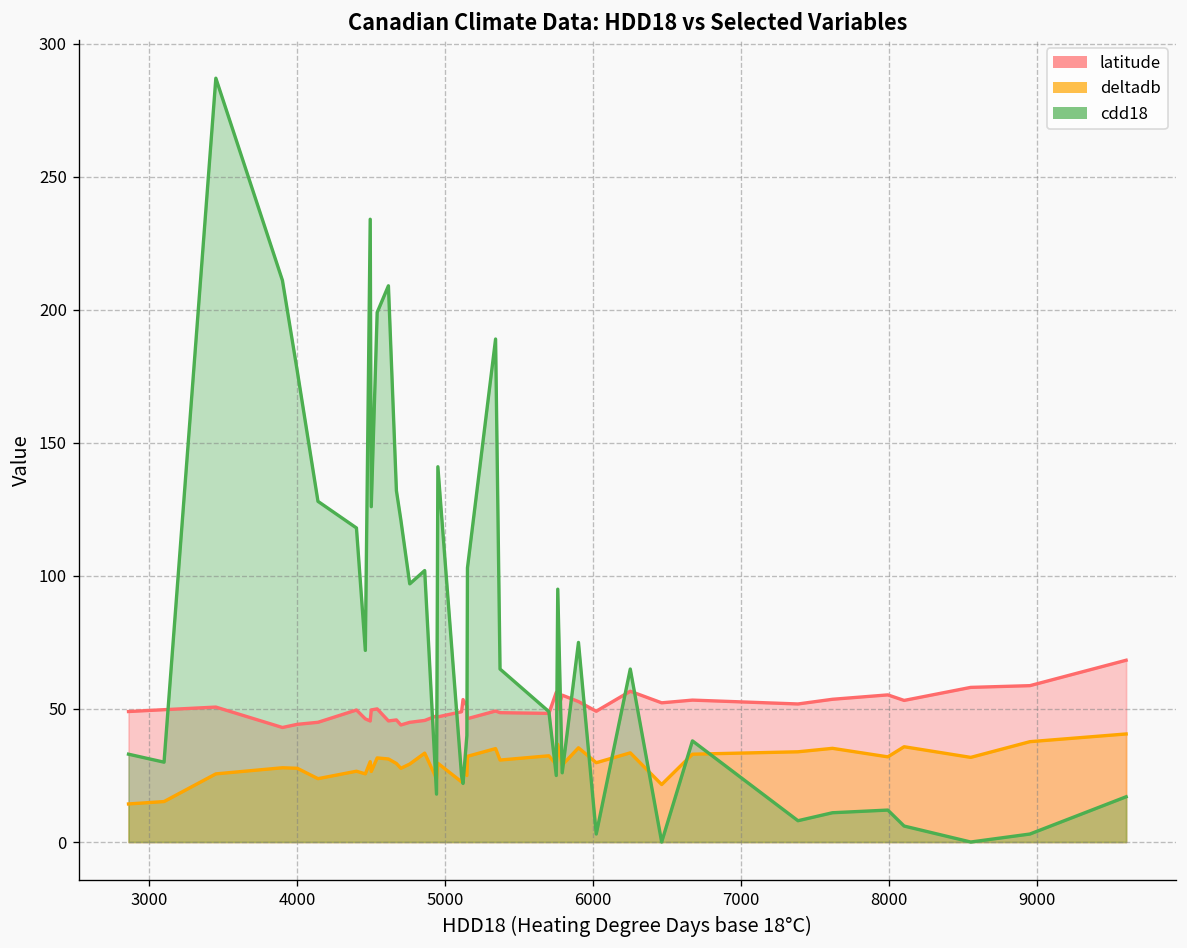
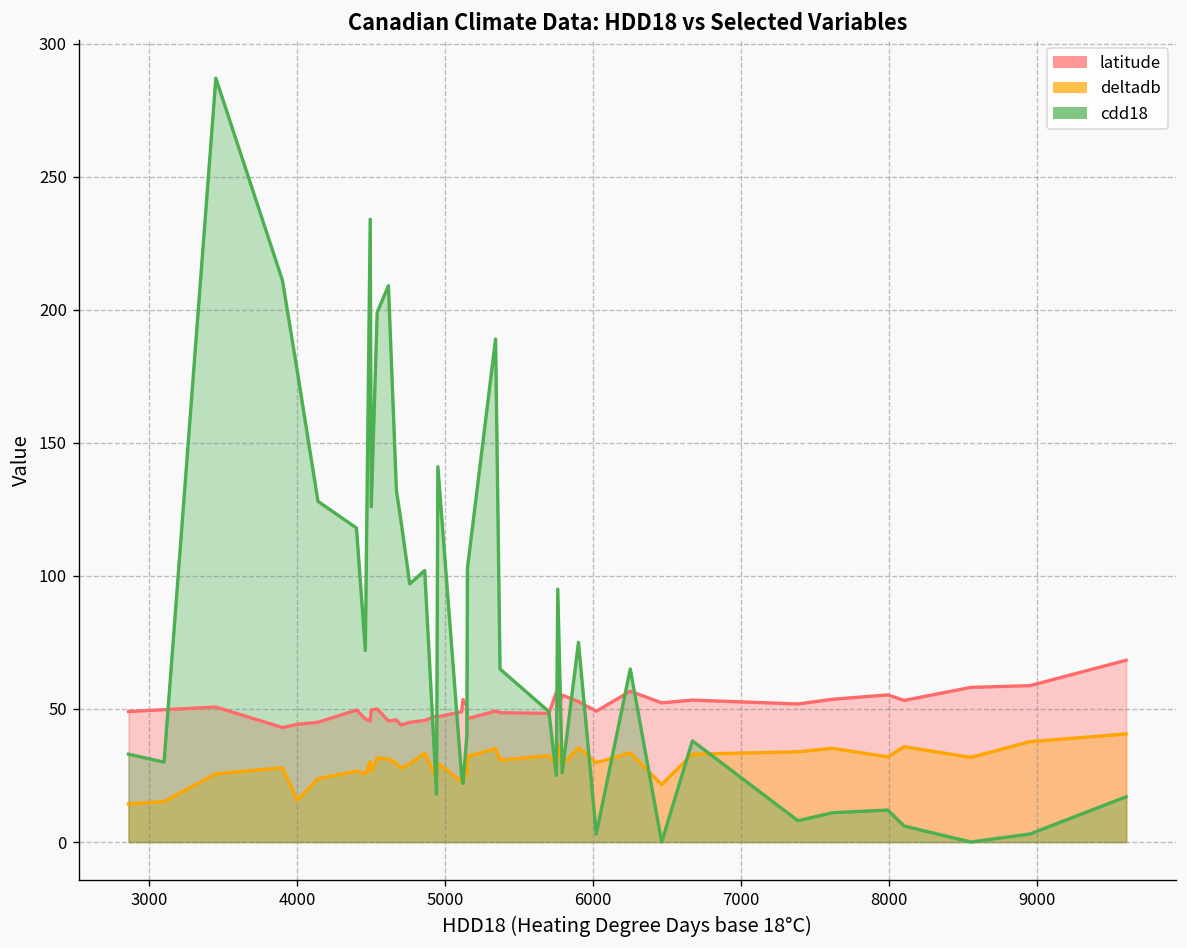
deltadb, 4000: 28 -> 16
